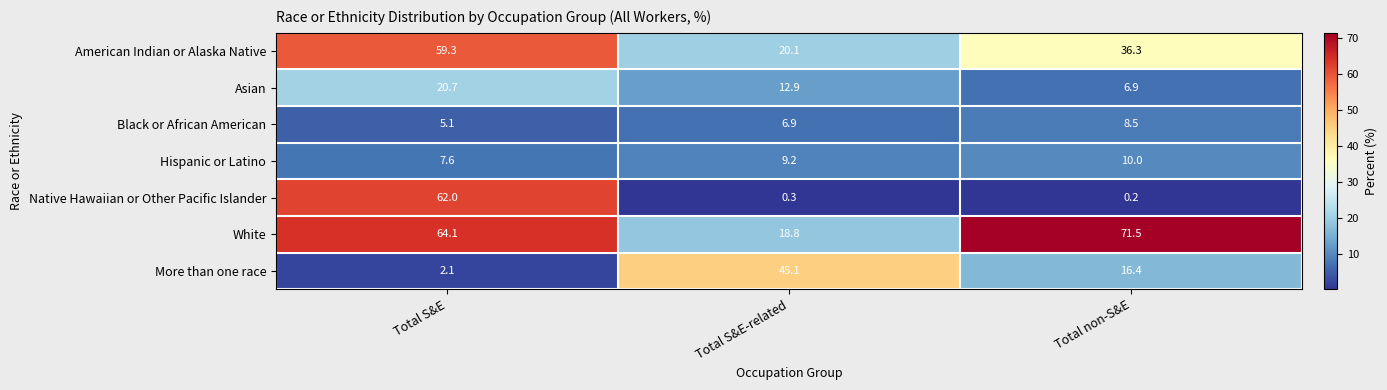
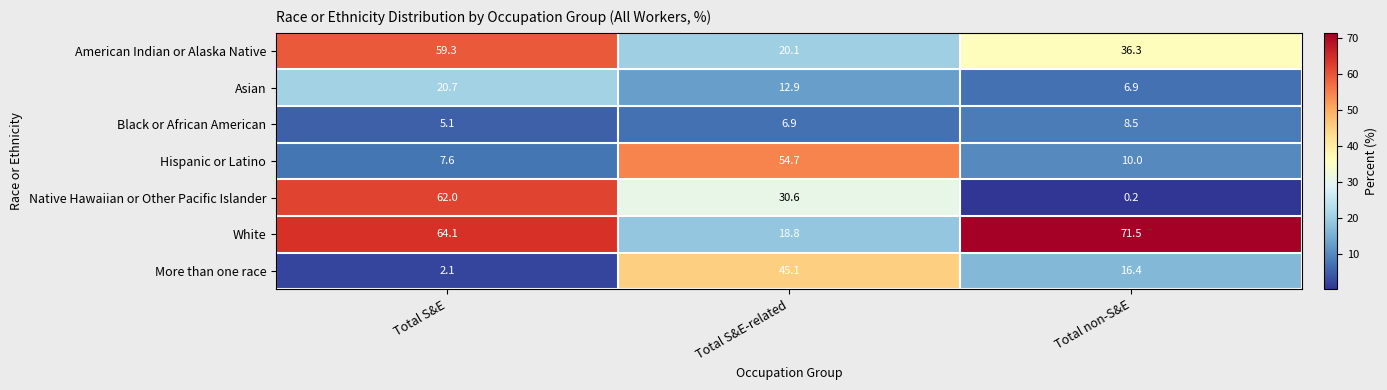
Hispanic or Latino, Total S&E-related: 9.2 -> 54.7
Native Hawaiian or Other Pacific Islander, Total S&E-related: 0.3 -> 30.6
